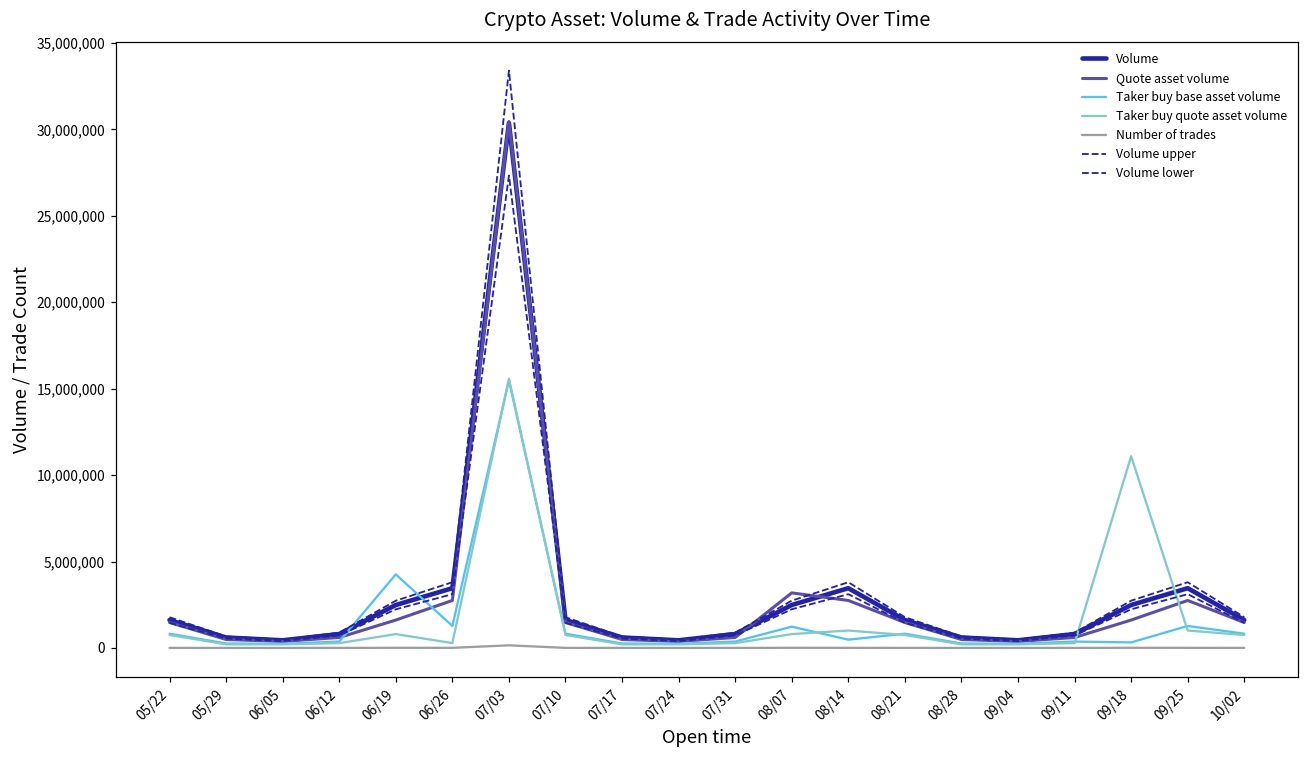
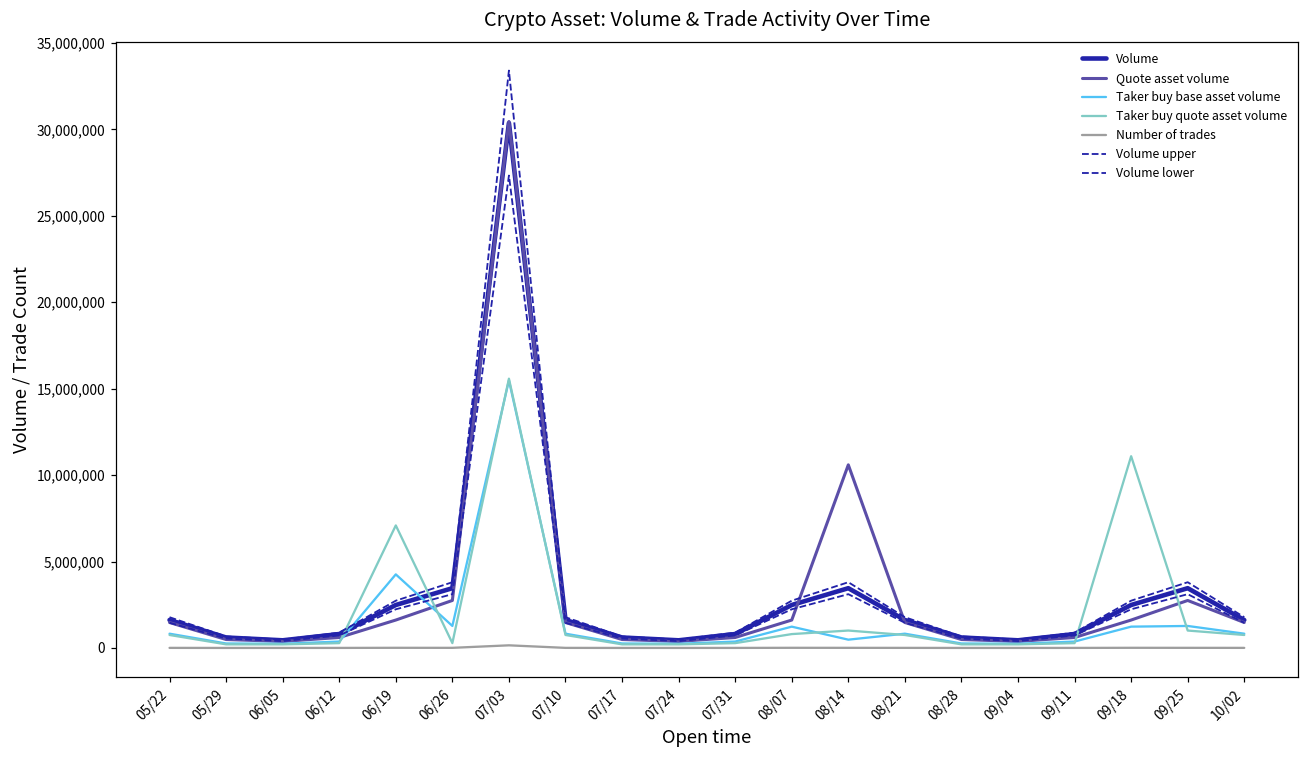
Taker buy quote asset volume, 06/19: 800,000 -> 7,100,000
Quote asset volume, 08/07: 3,200,000 -> 1,600,000
Quote asset volume, 08/14: 2,700,000 -> 10,600,000
Taker buy base asset volume, 09/18: 300,000 -> 1,200,000
